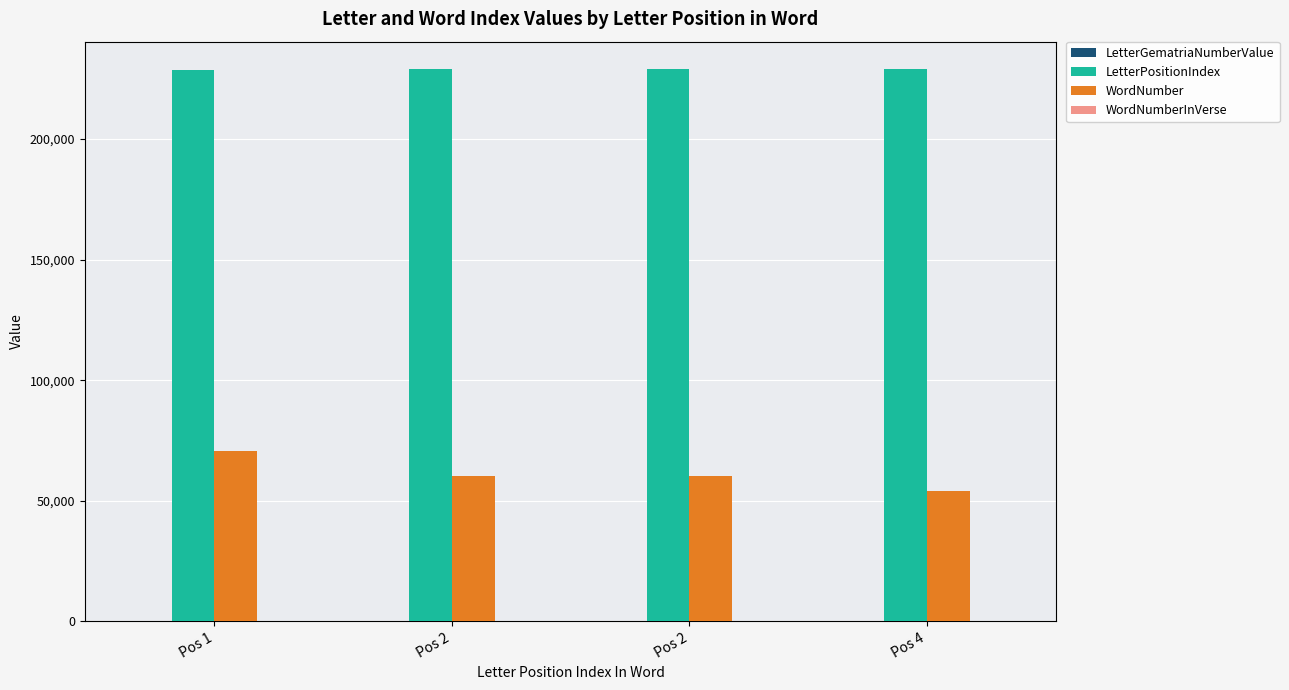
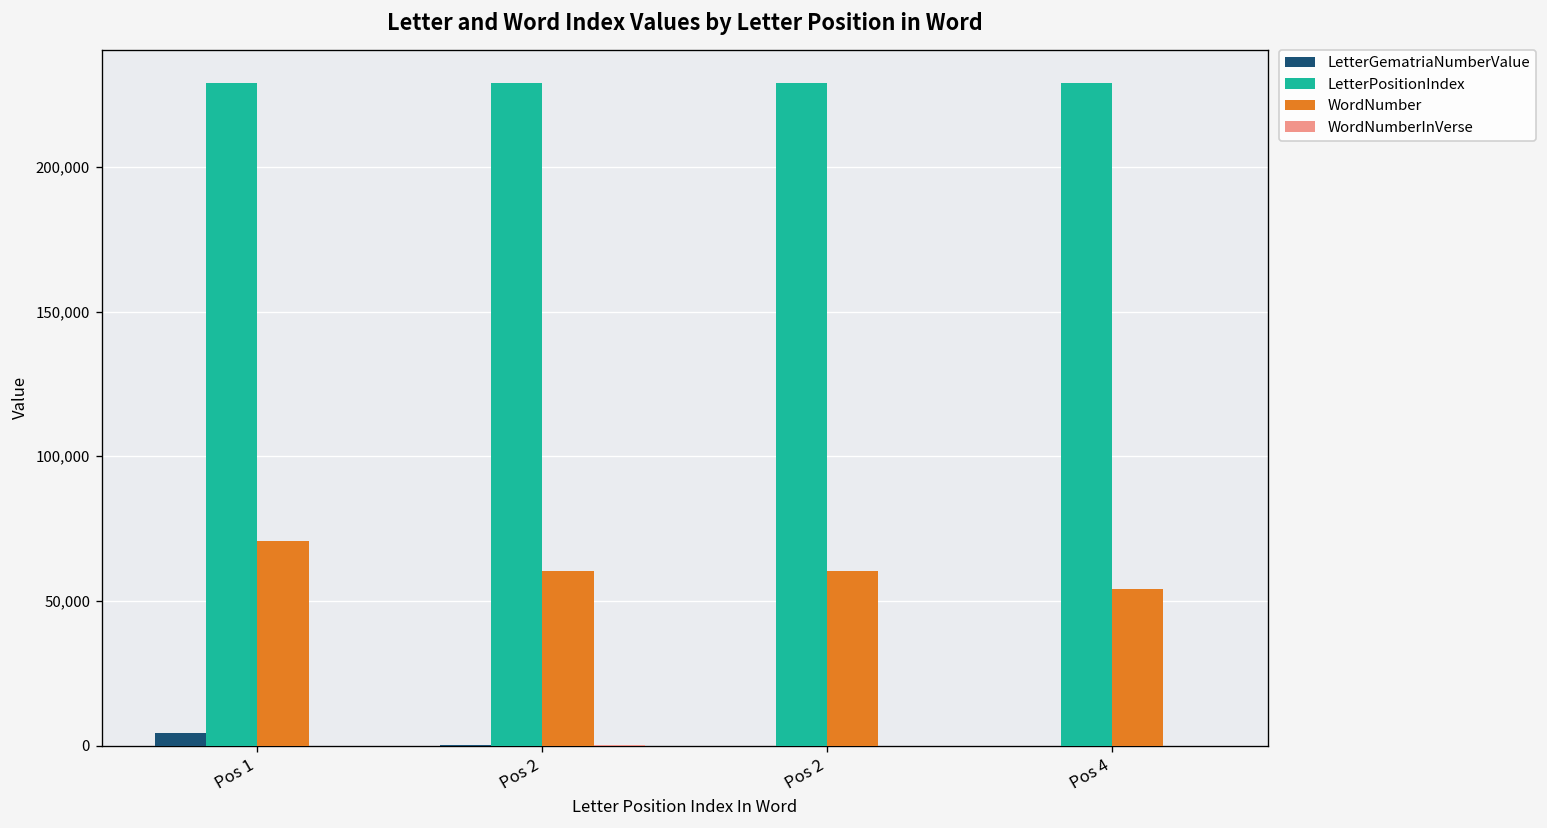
LetterGematriaNumberValue, Pos 1: 0 -> 4,000
